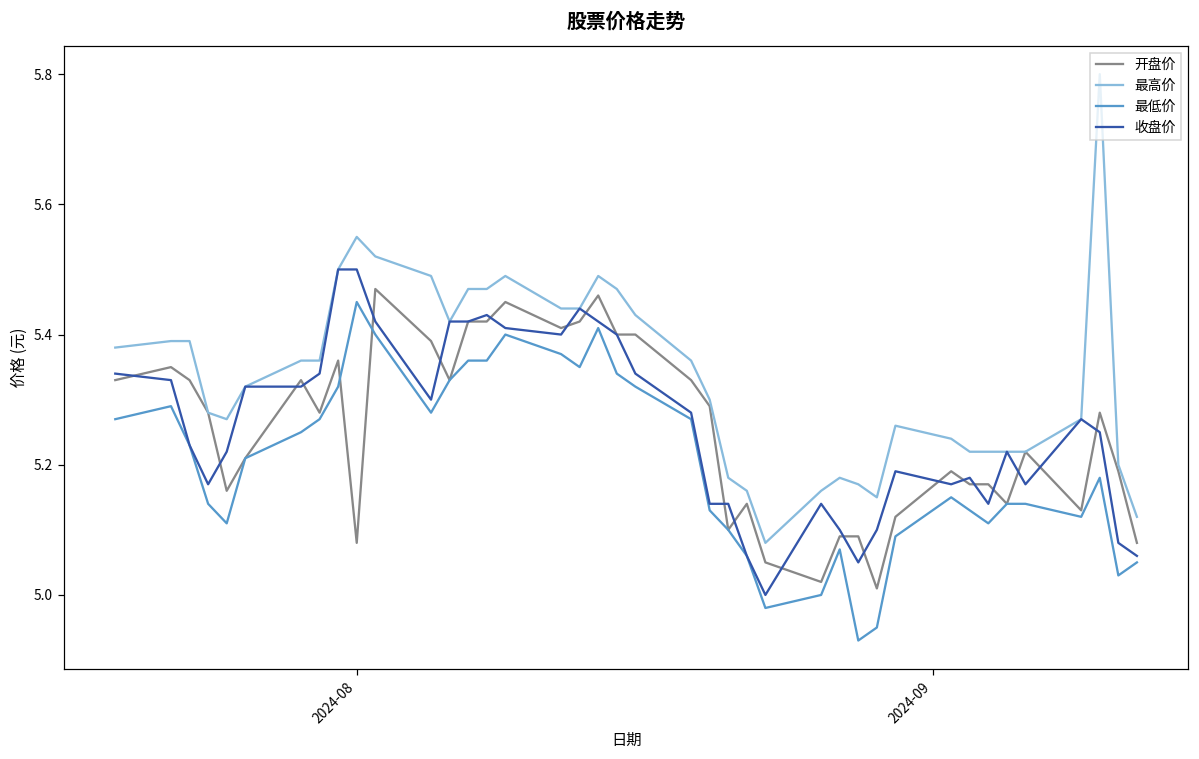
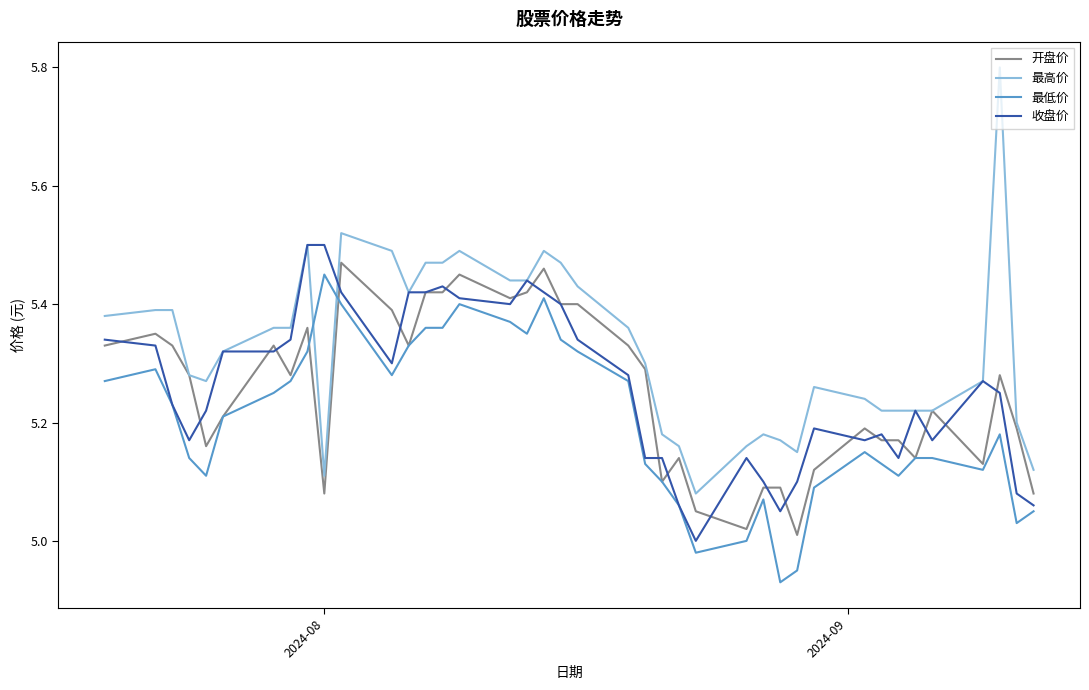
最高价, 2024-08: 5.55 -> 5.11
